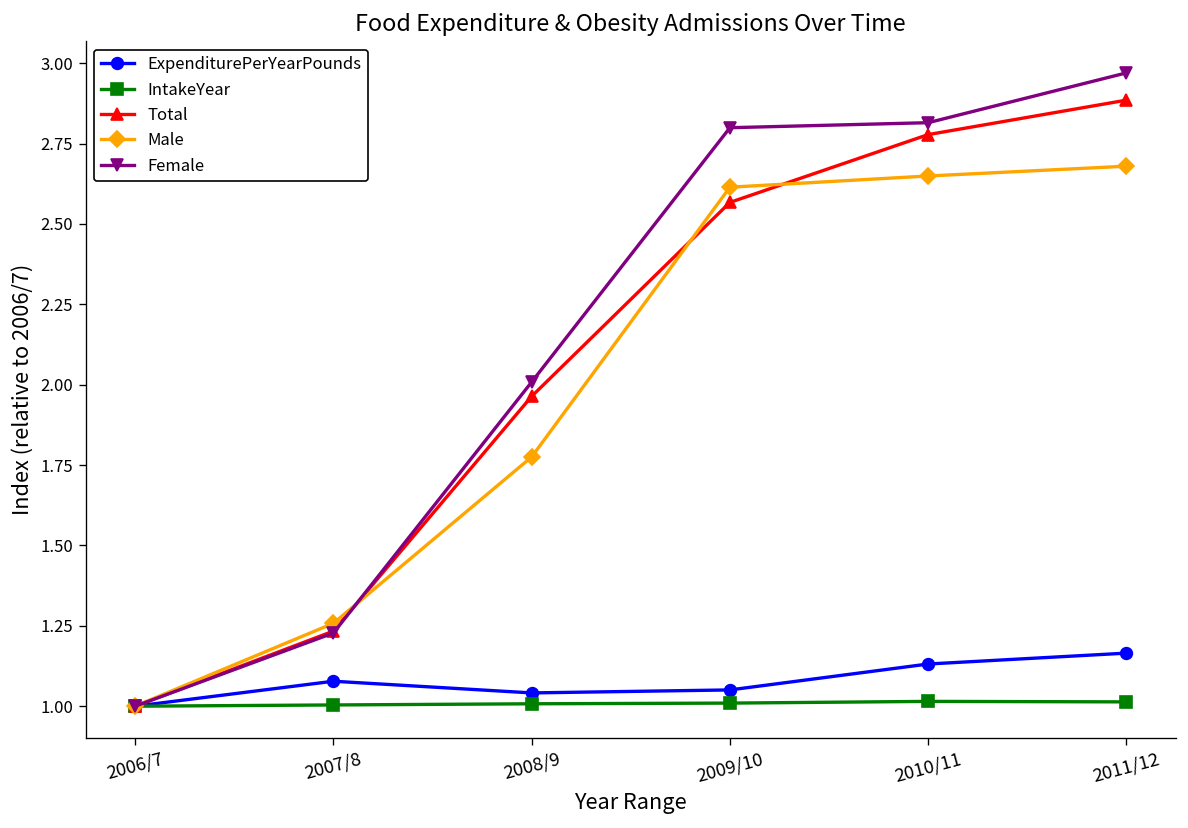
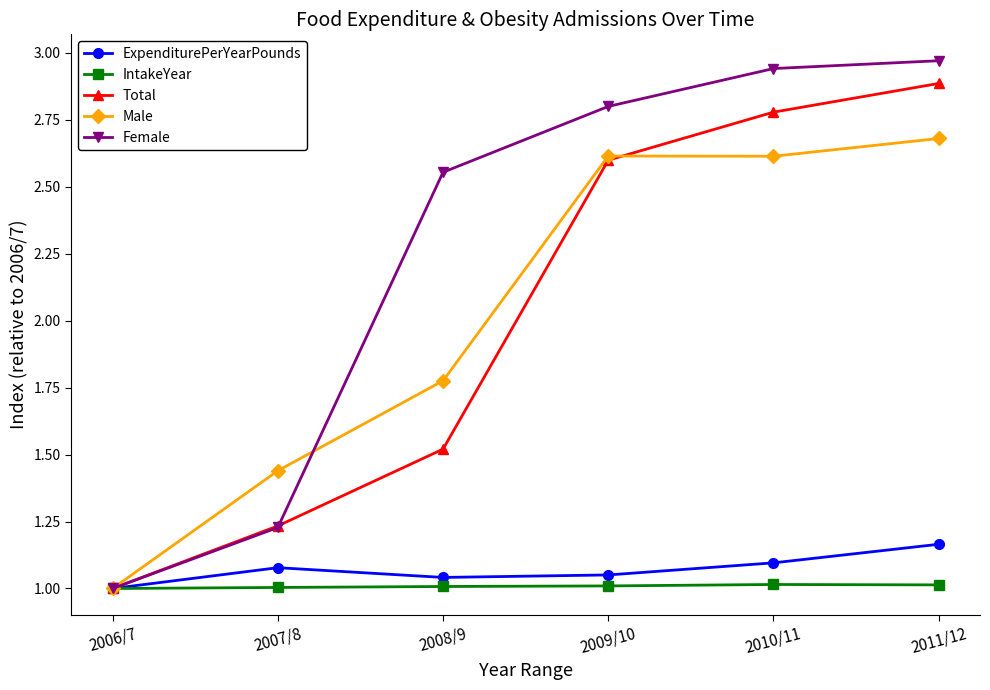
Male, 2007/8: 1.26 -> 1.44
Total, 2008/9: 1.96 -> 1.52
Female, 2008/9: 2.01 -> 2.55
Total, 2009/10: 2.57 -> 2.60
ExpenditurePerYearPounds, 2010/11: 1.13 -> 1.10
Male, 2010/11: 2.65 -> 2.61
Female, 2010/11: 2.81 -> 2.94
